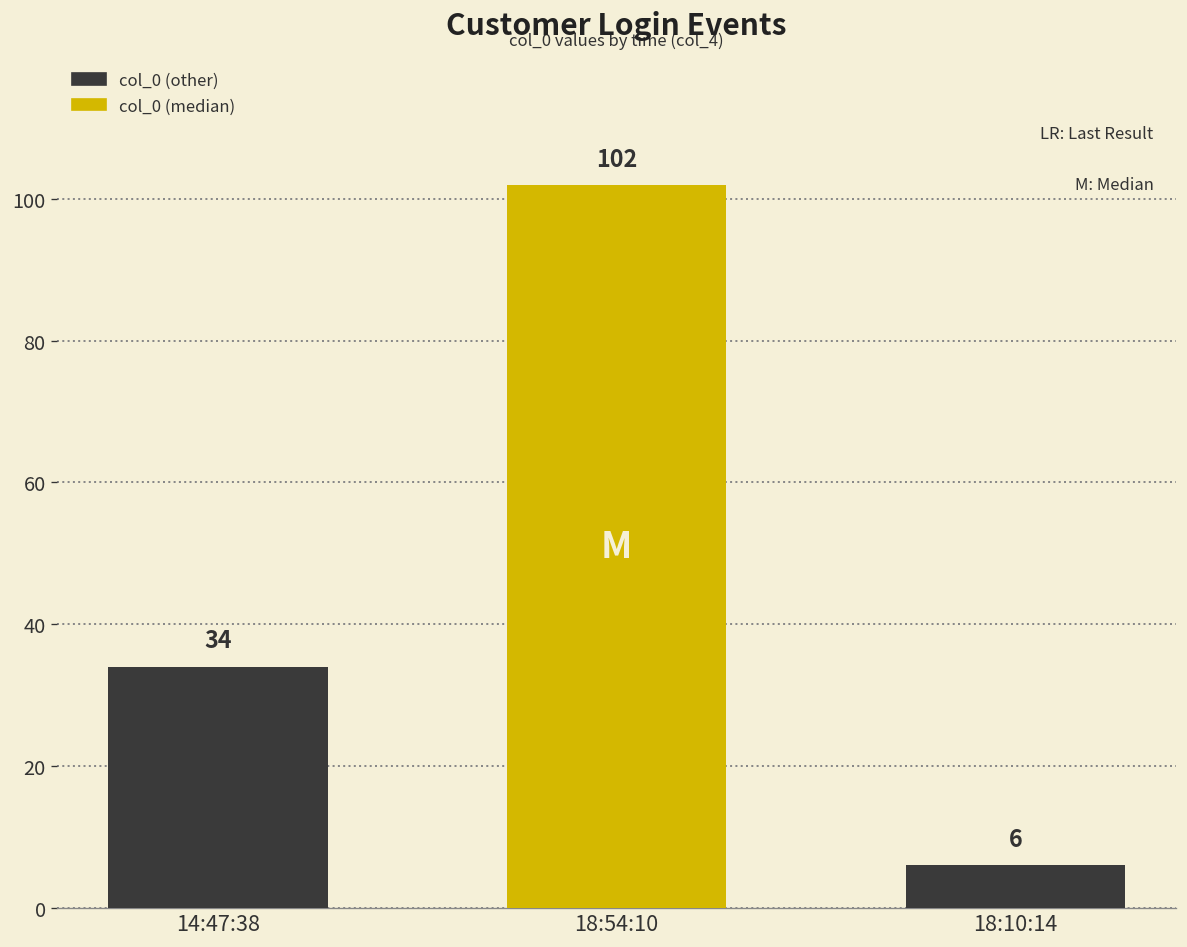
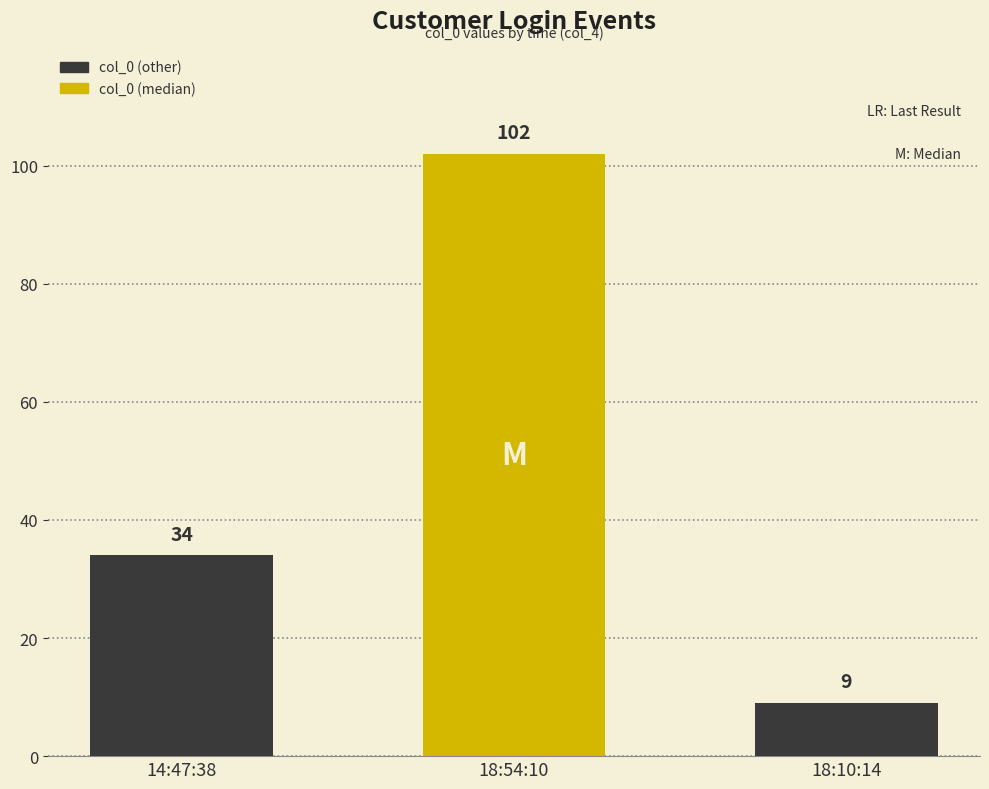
18:10:14: 6 -> 9
